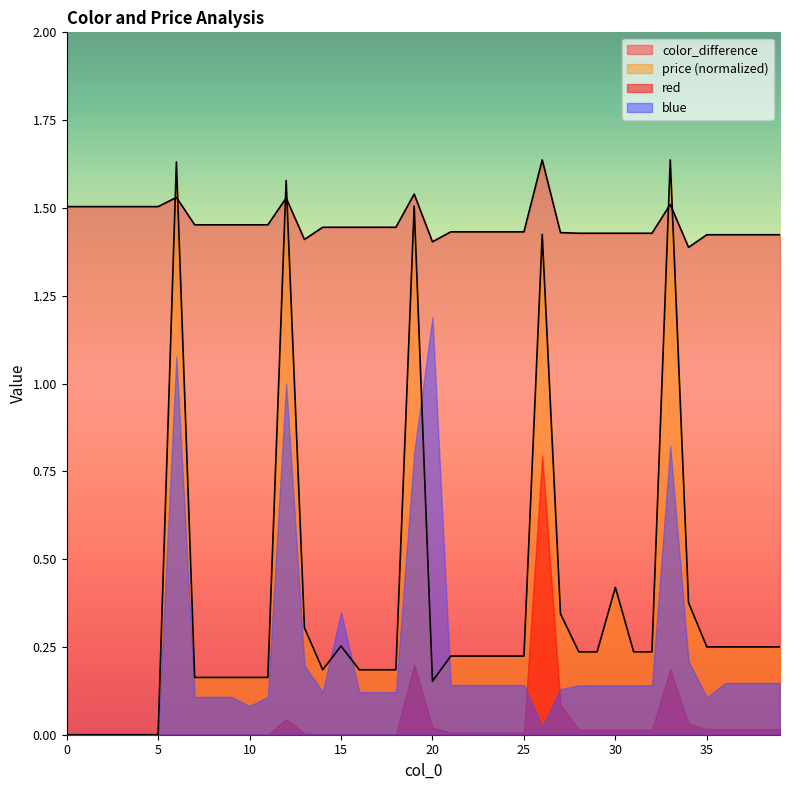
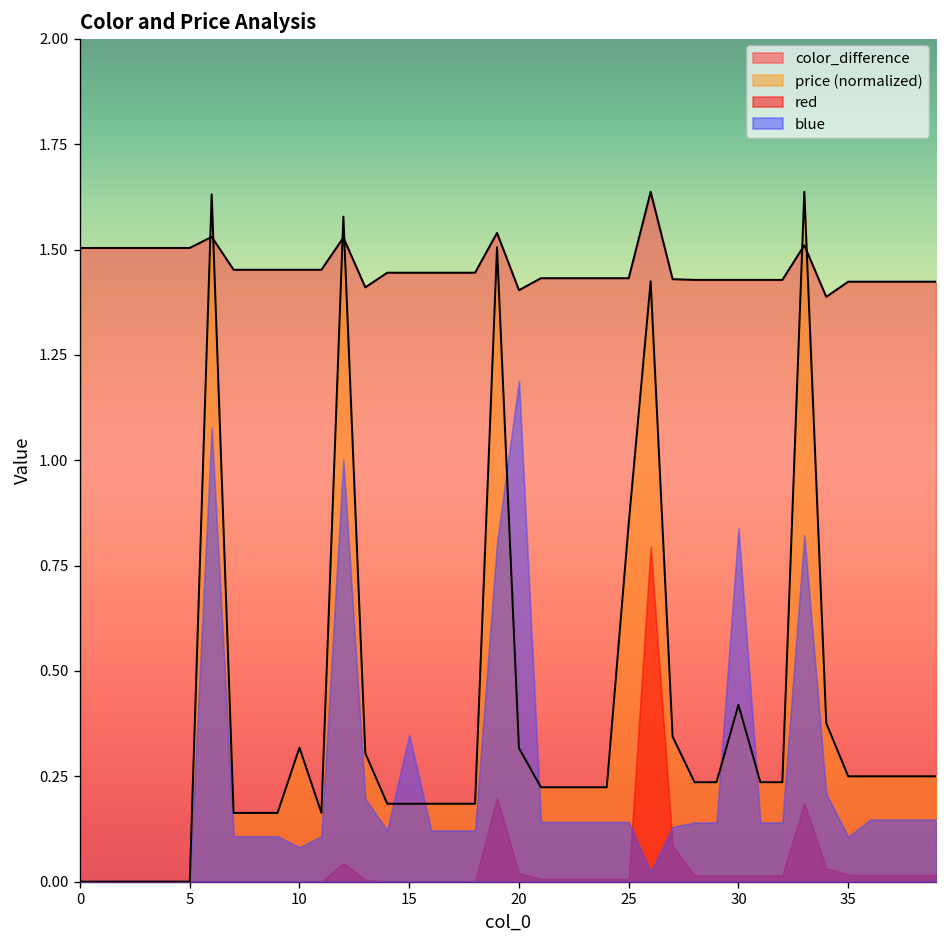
price (normalized), 10: 0.16 -> 0.32
price (normalized), 15: 0.25 -> 0.18
price (normalized), 20: 0.15 -> 0.32
price (normalized), 25: 0.22 -> 0.85
blue, 30: 0.14 -> 0.84
